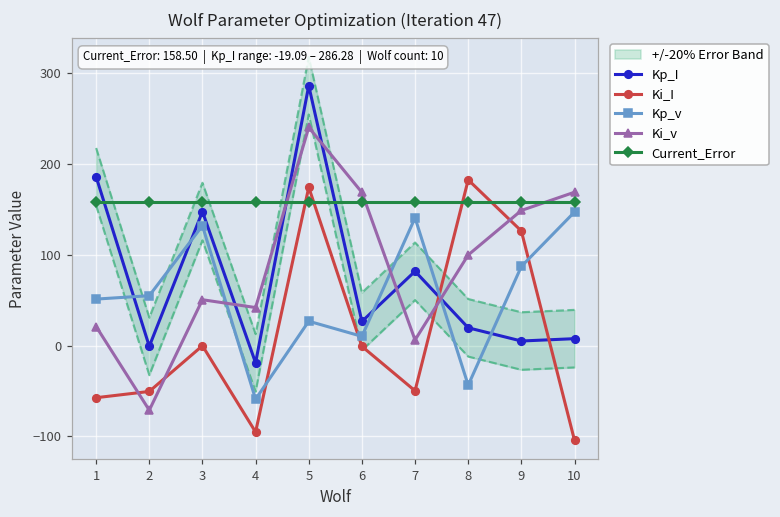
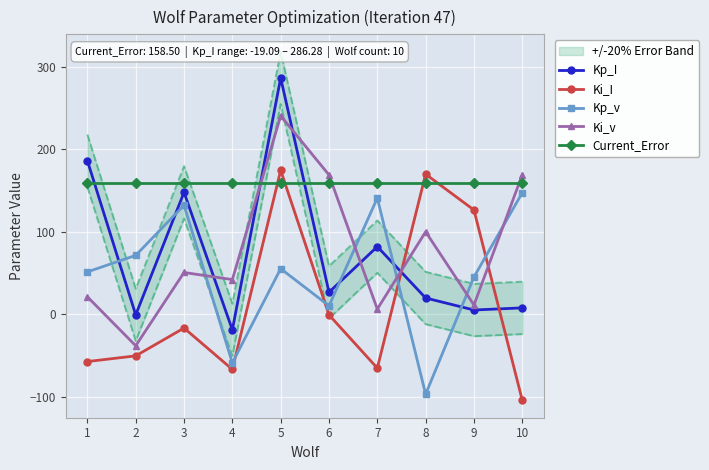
Kp_v, 2: 50 -> 70
Ki_v, 2: -70 -> -40
Ki_I, 3: 0 -> -20
Ki_I, 4: -100 -> -70
Kp_v, 5: 30 -> 60
Ki_I, 7: -50 -> -70
Ki_I, 8: 180 -> 170
Kp_v, 8: -40 -> -100
Kp_v, 9: 90 -> 40
Ki_v, 9: 150 -> 10
